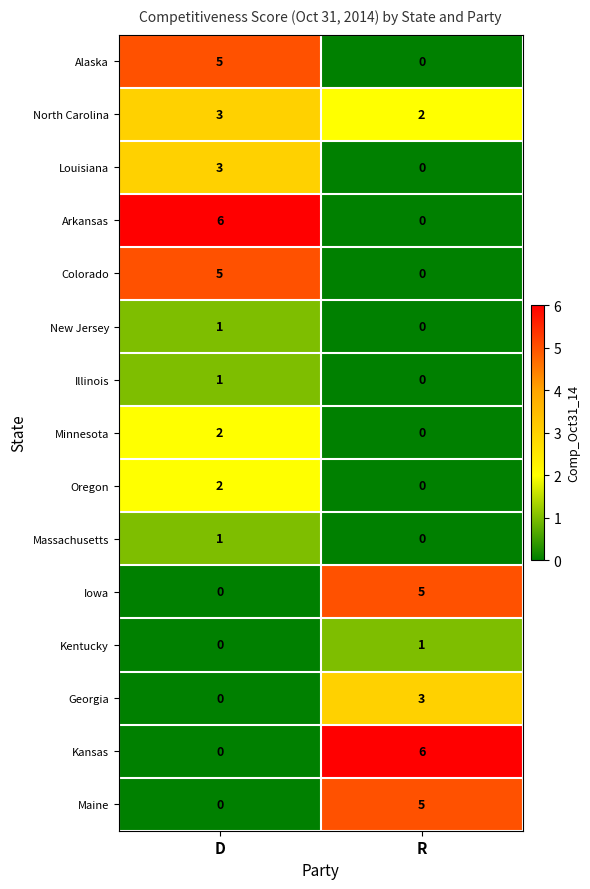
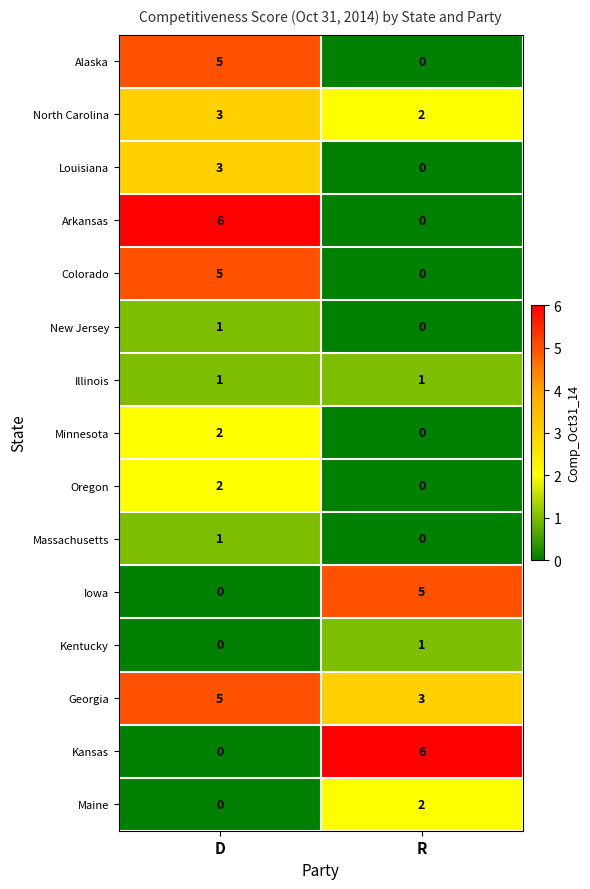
Illinois, R: 0 -> 1
Georgia, D: 0 -> 5
Maine, R: 5 -> 2
